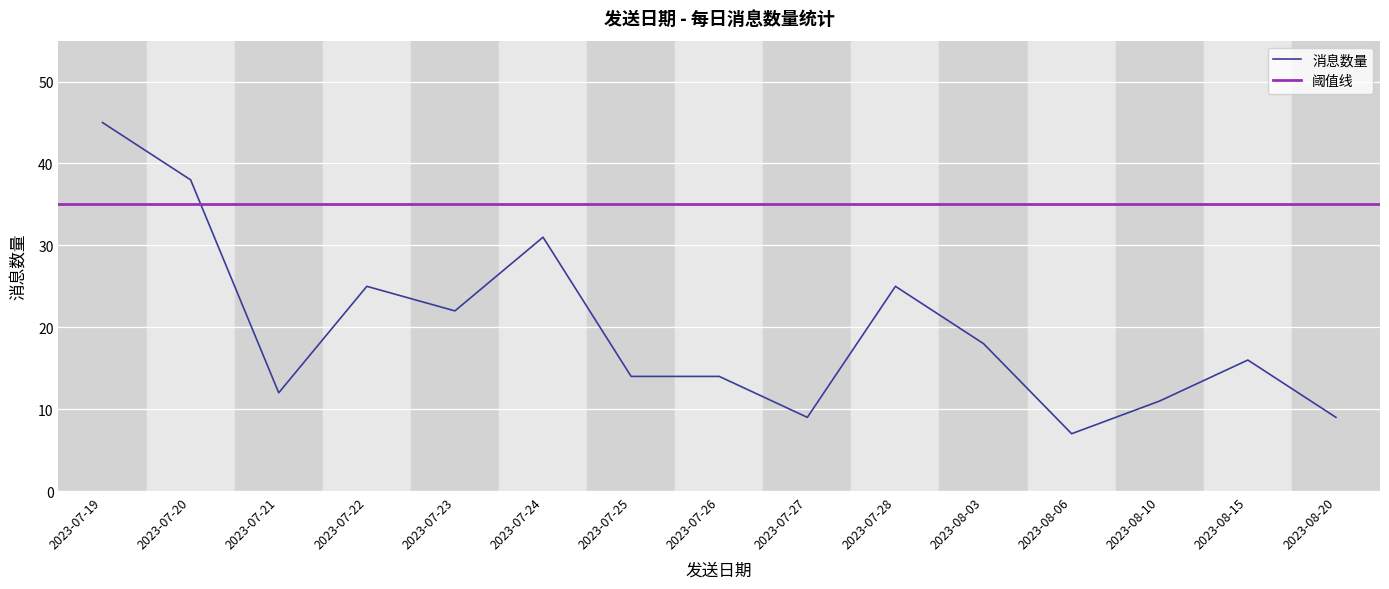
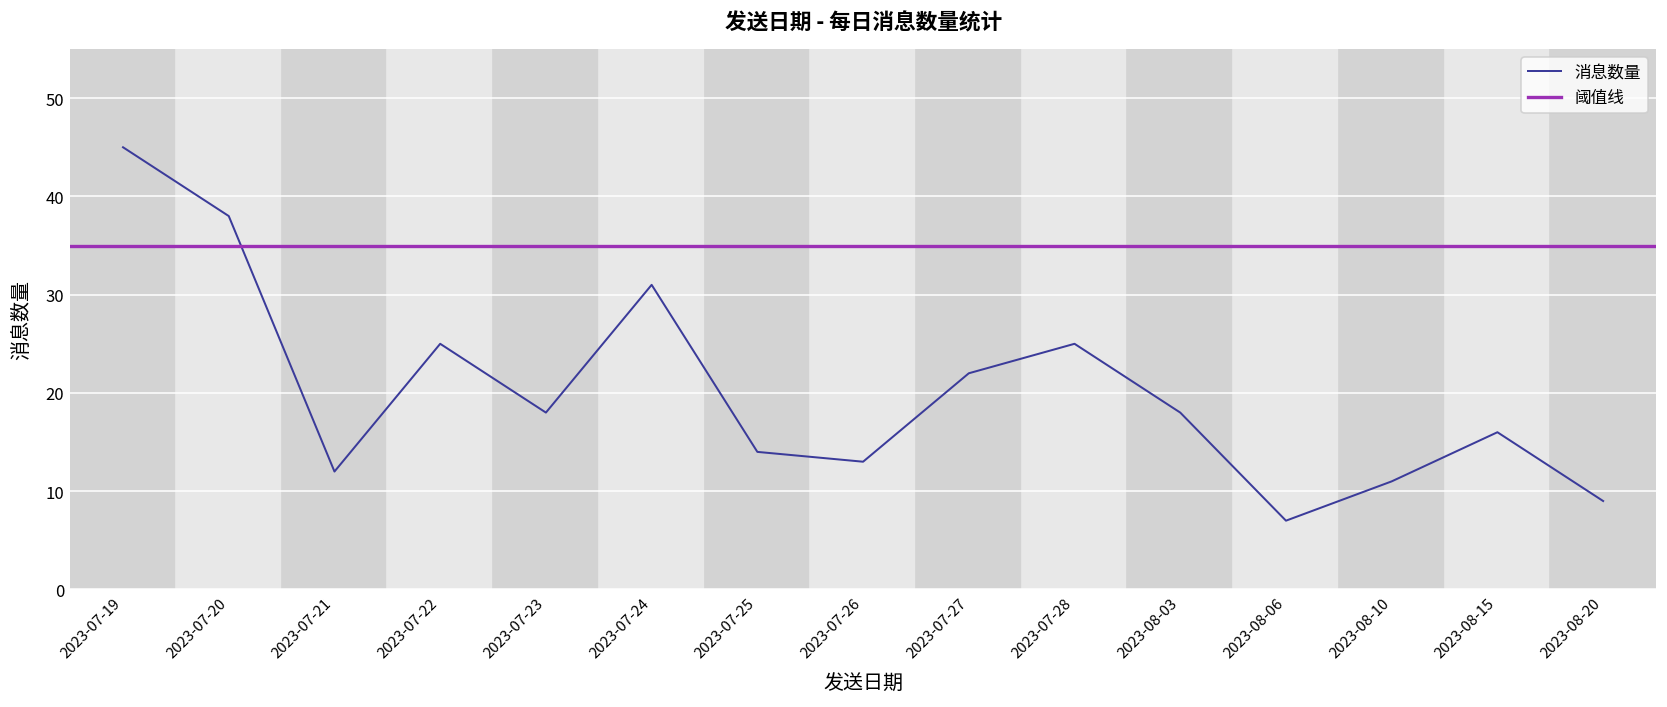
2023-07-23: 22 -> 18
2023-07-26: 14 -> 13
2023-07-27: 9 -> 22
